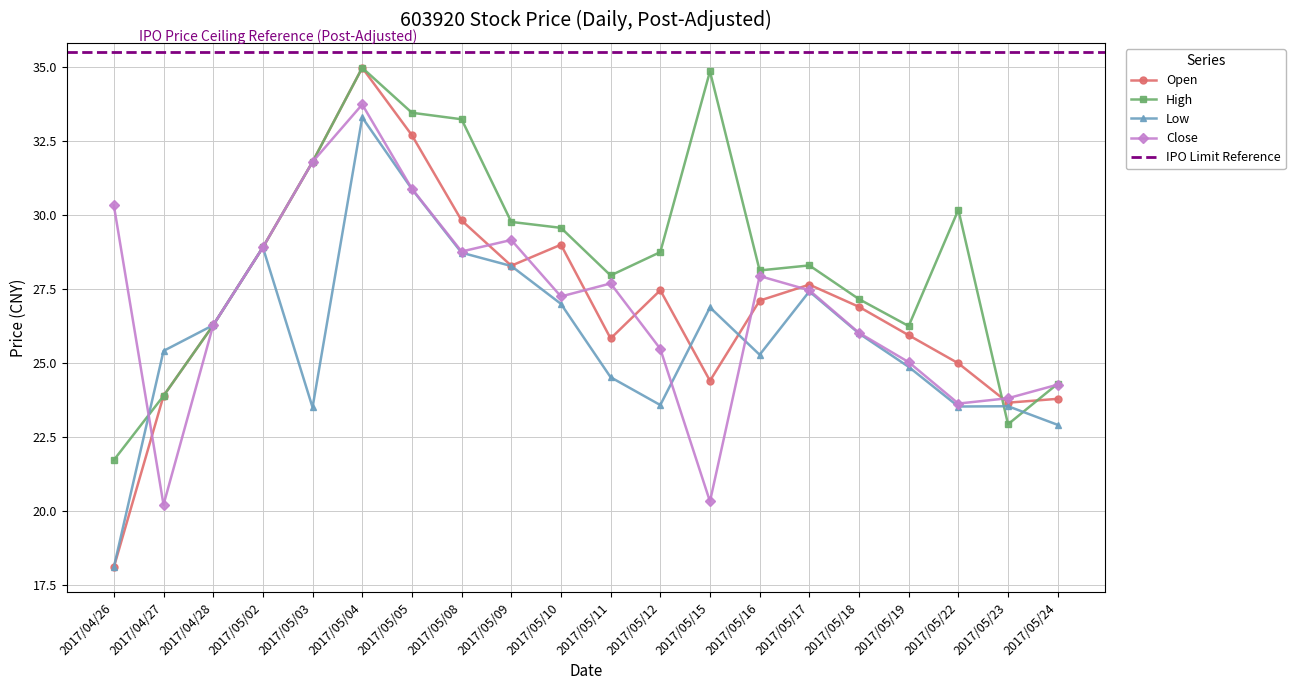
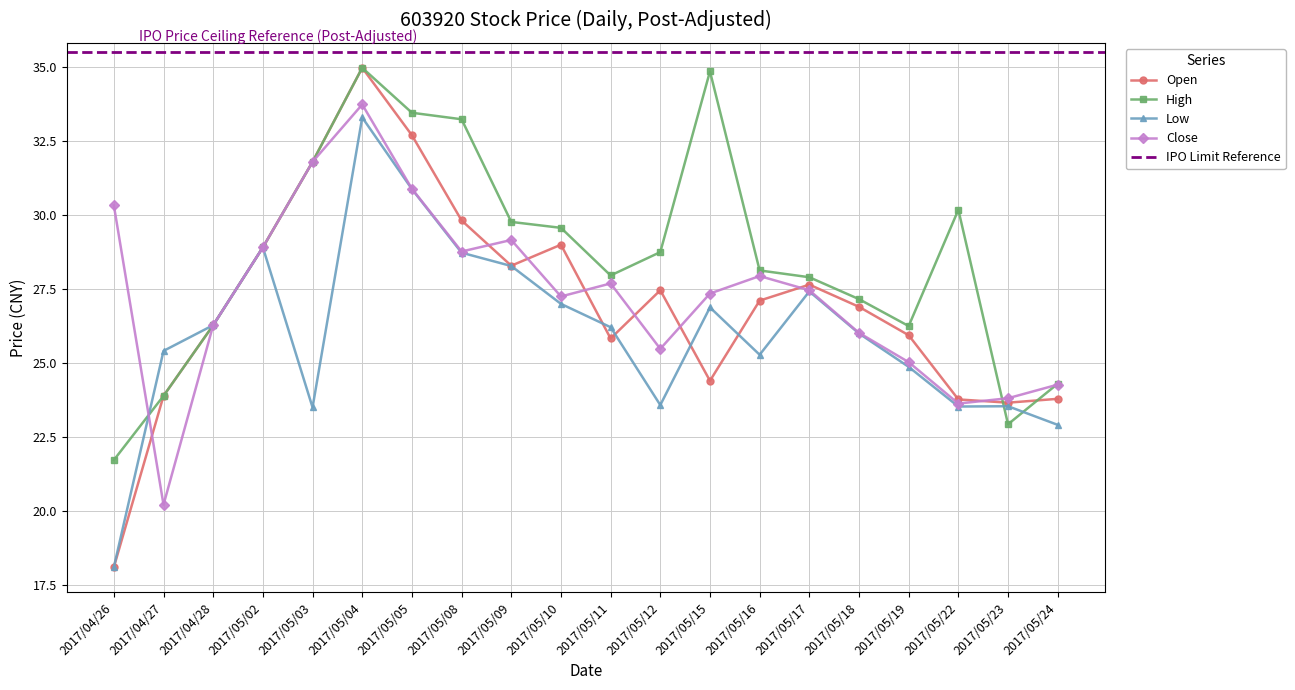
Low, 2017/05/11: 24.5 -> 26.2
Close, 2017/05/15: 20.3 -> 27.4
High, 2017/05/17: 28.3 -> 27.9
Open, 2017/05/22: 25.0 -> 23.8
